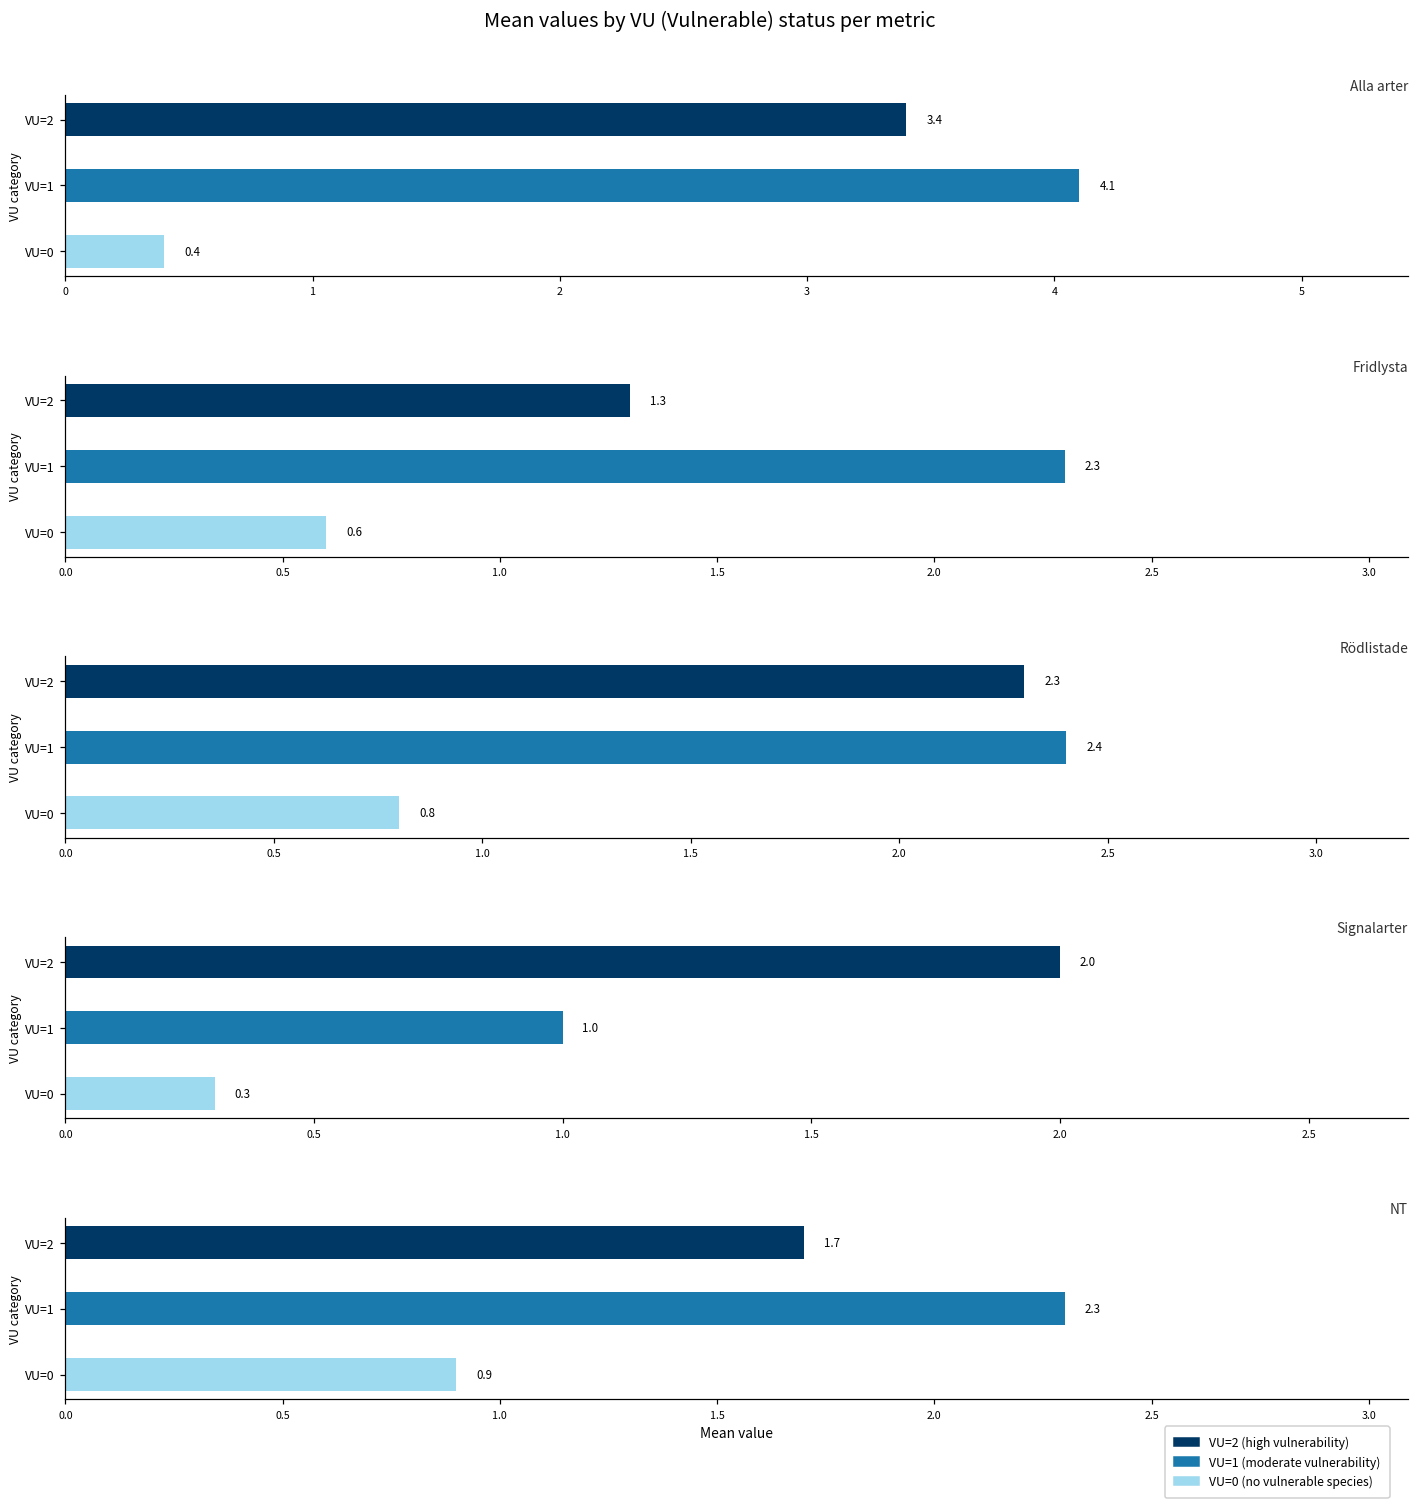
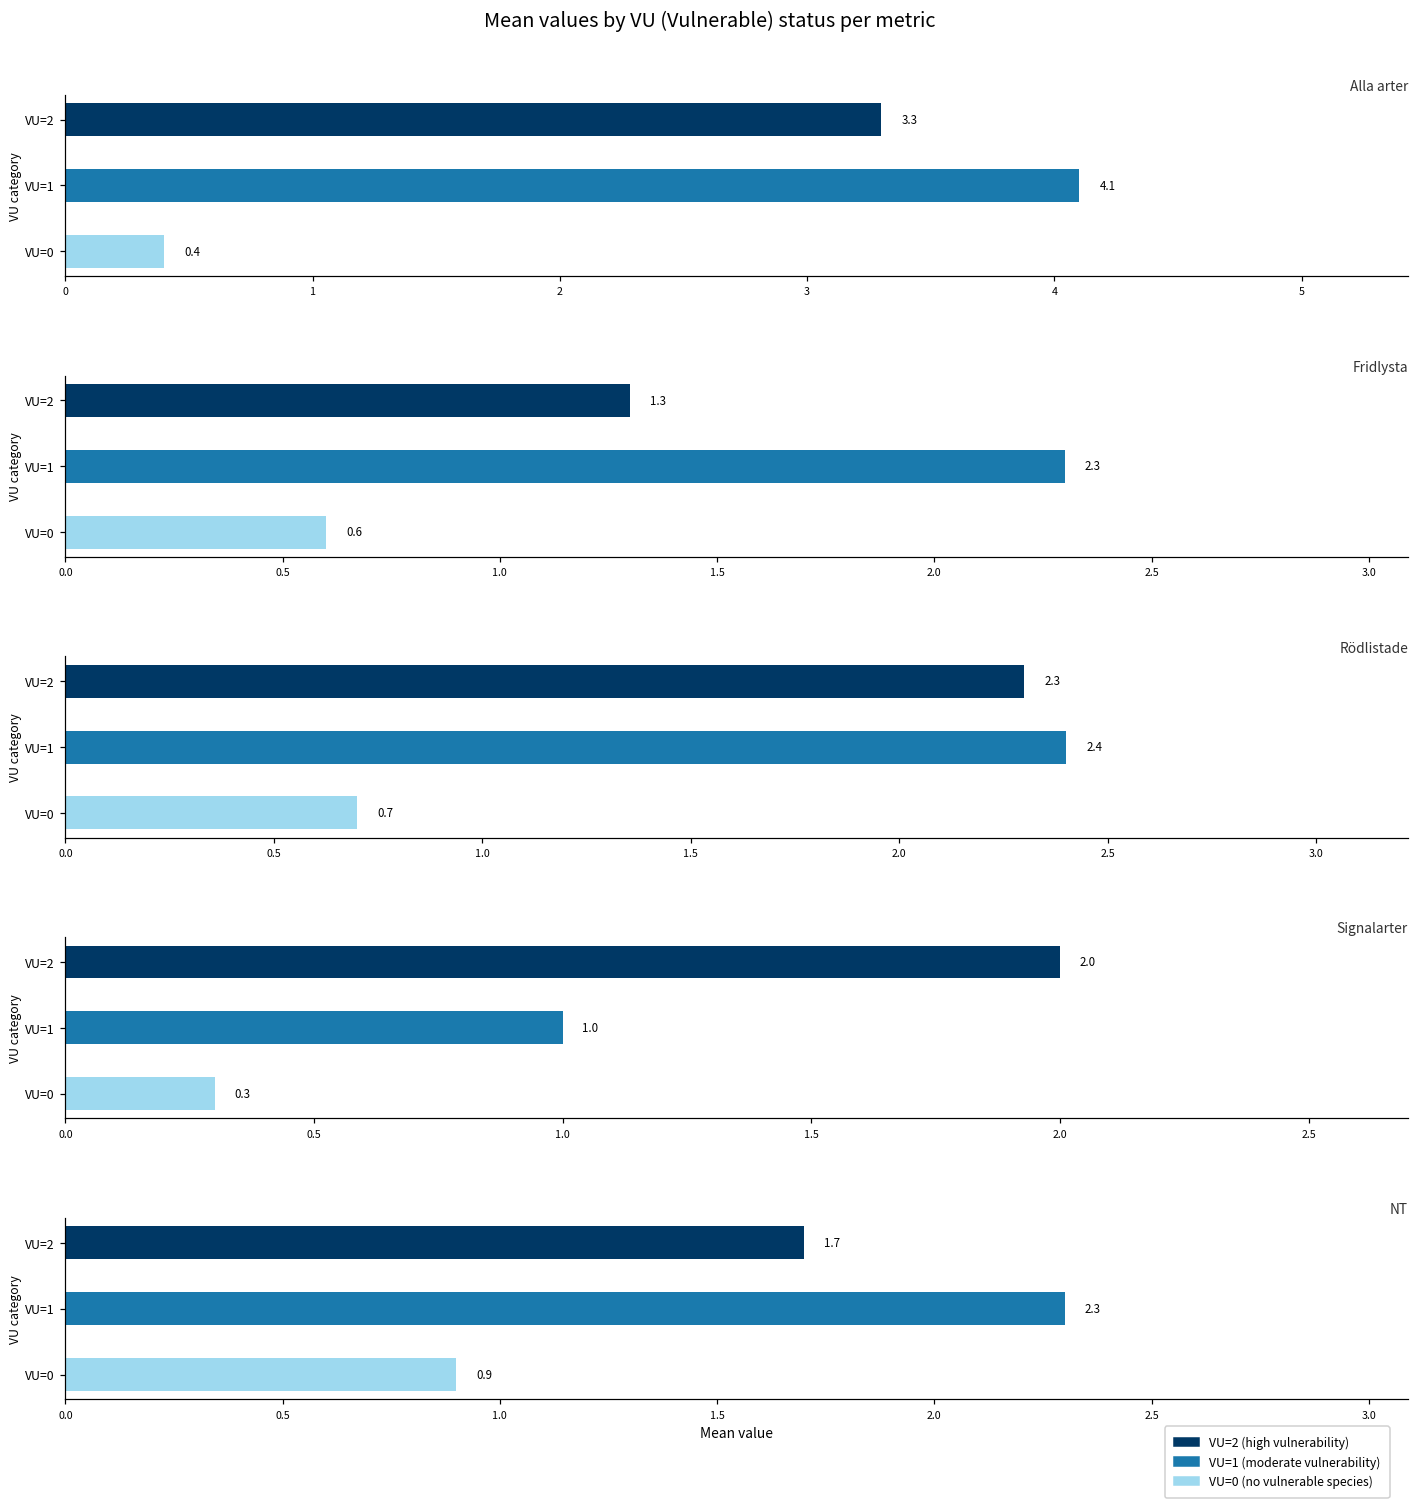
Alla arter, VU=2: 3.4 -> 3.3
Rödlistade, VU=0: 0.8 -> 0.7
